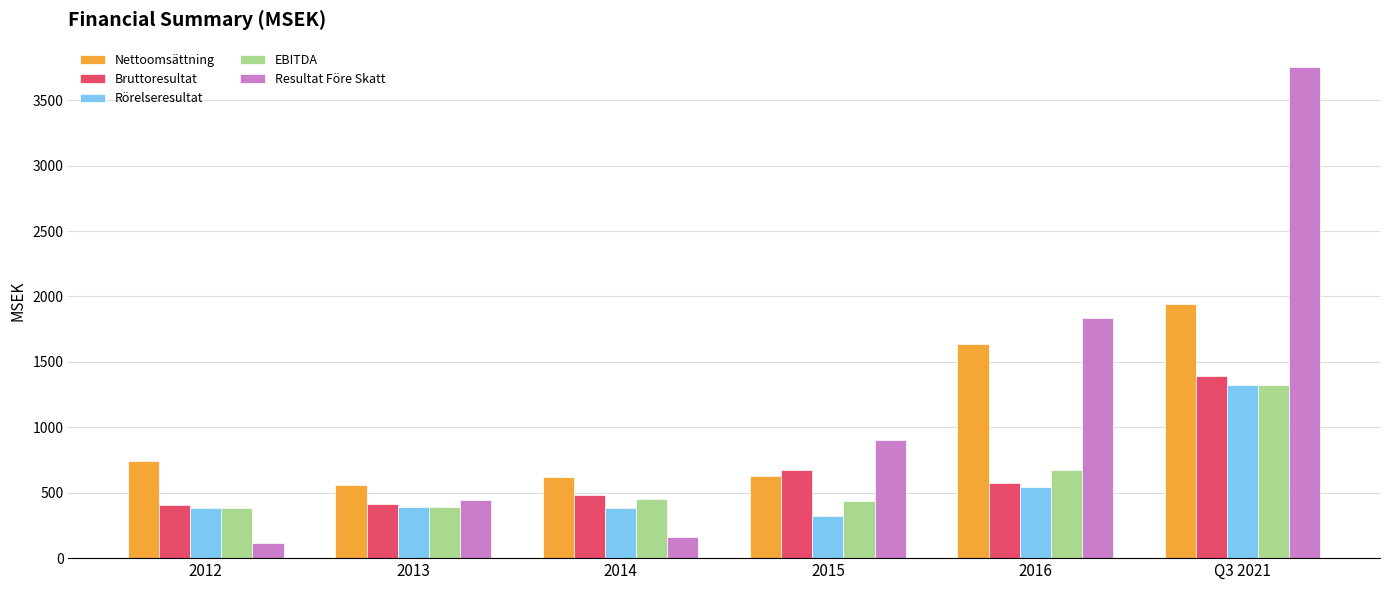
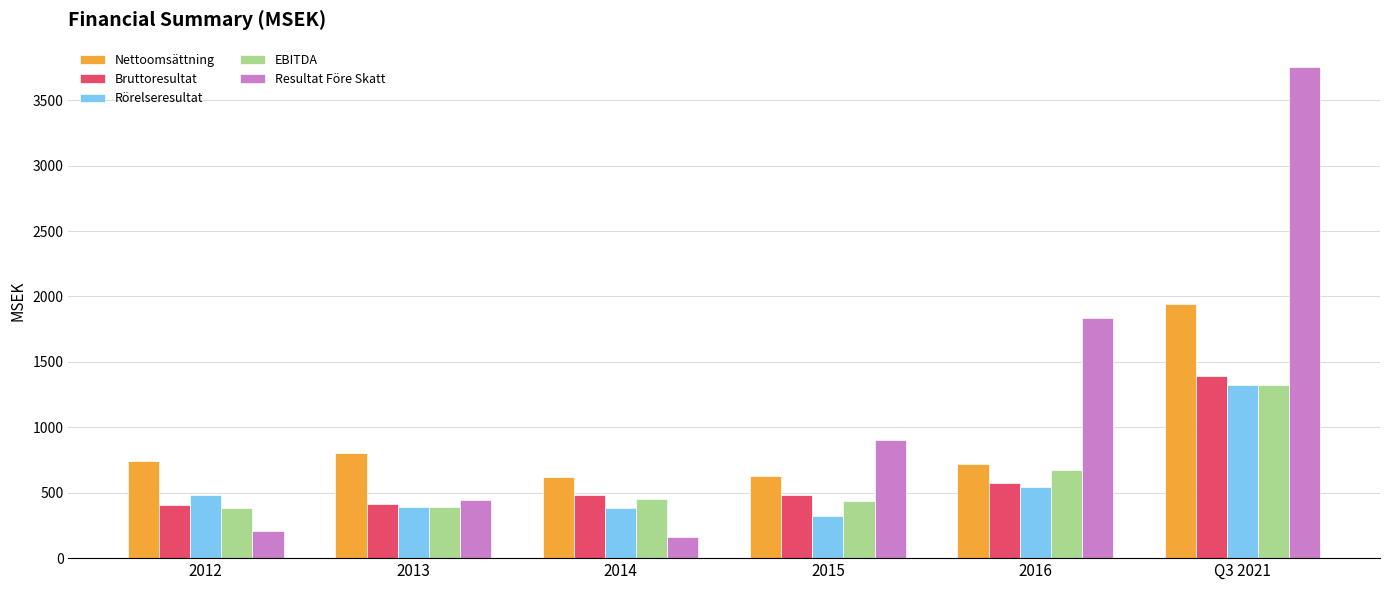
Rörelseresultat, 2012: 390 -> 480
Resultat Före Skatt, 2012: 110 -> 210
Nettoomsättning, 2013: 560 -> 800
Bruttoresultat, 2015: 670 -> 480
Nettoomsättning, 2016: 1640 -> 720
